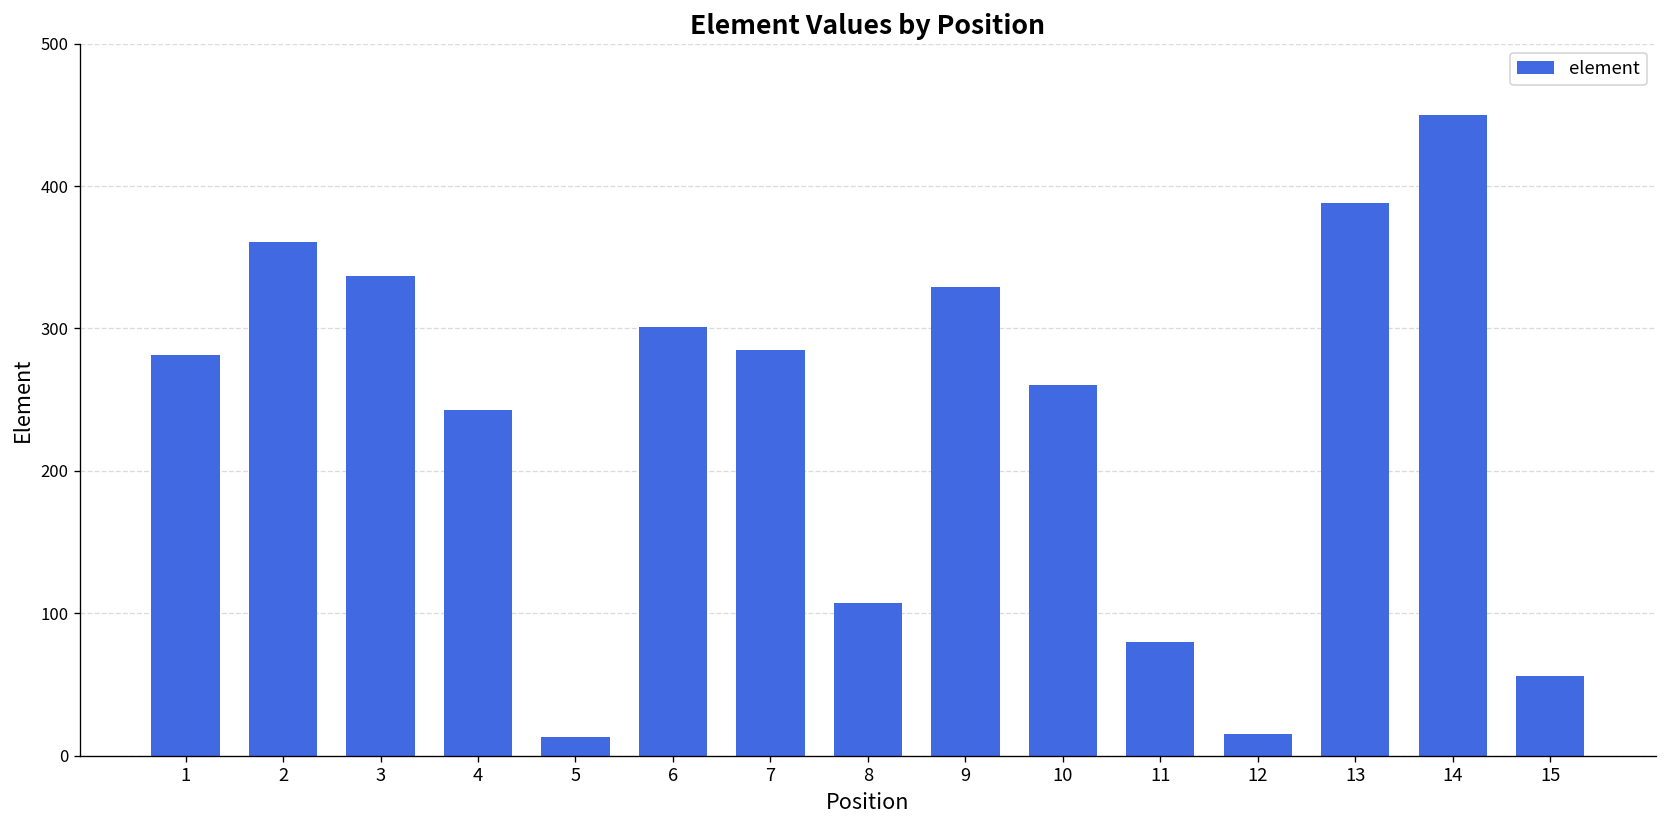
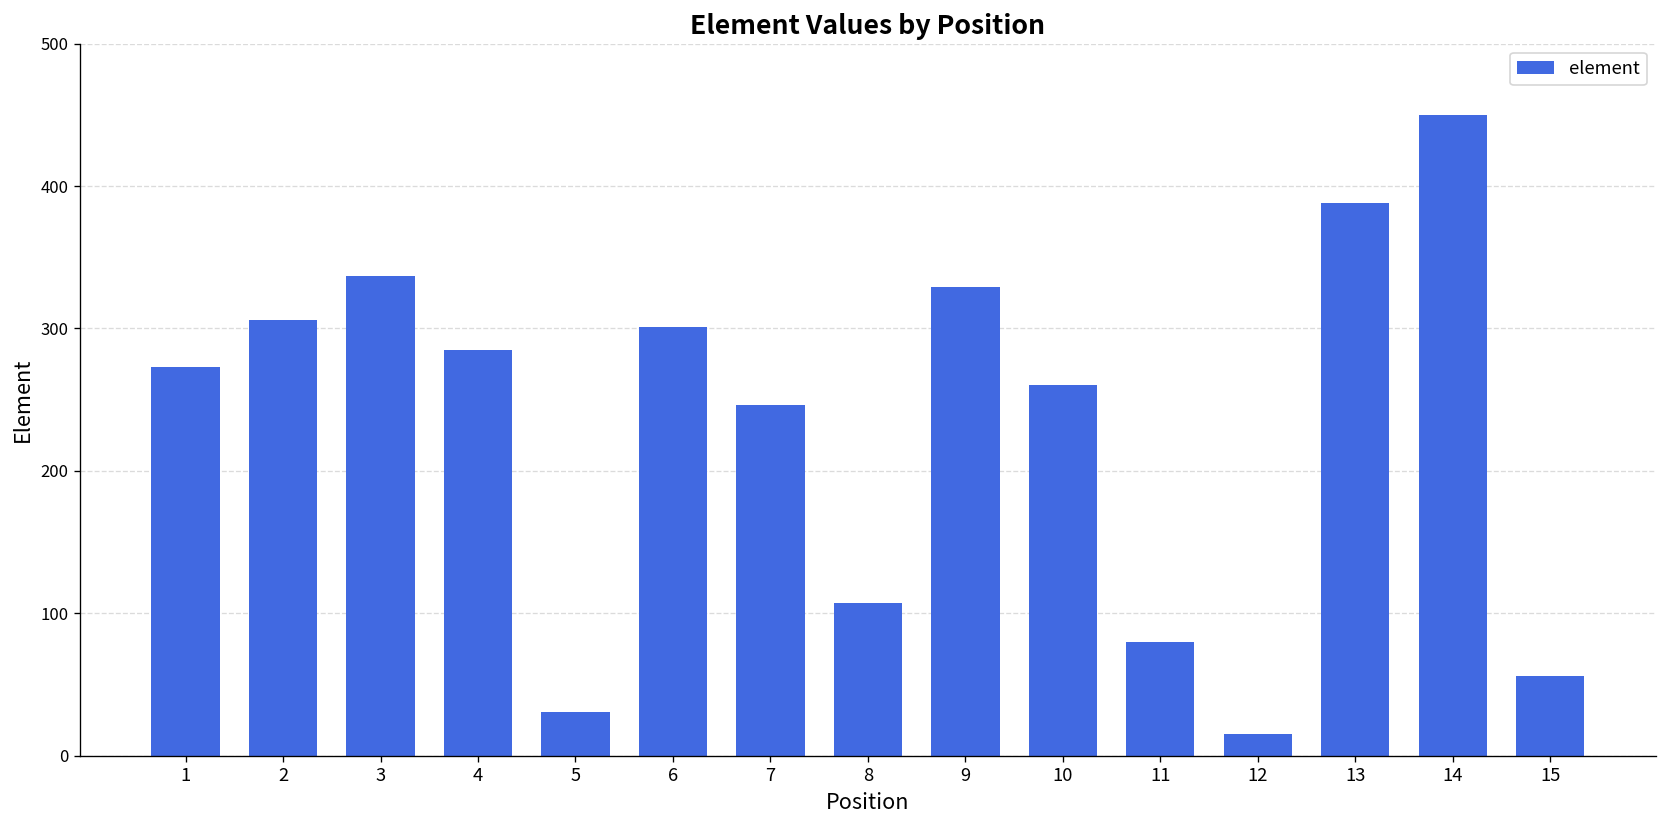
1: 281 -> 273
2: 361 -> 306
4: 243 -> 285
5: 13 -> 31
7: 285 -> 246
